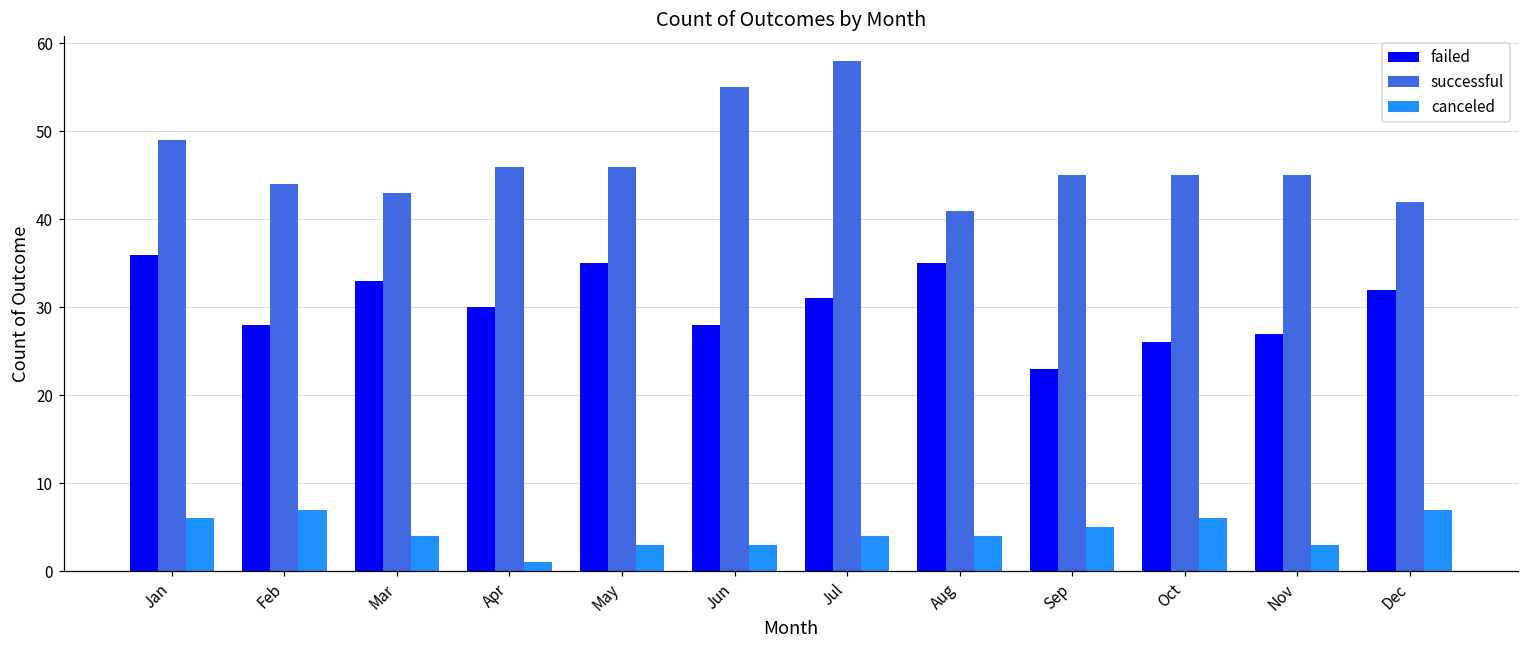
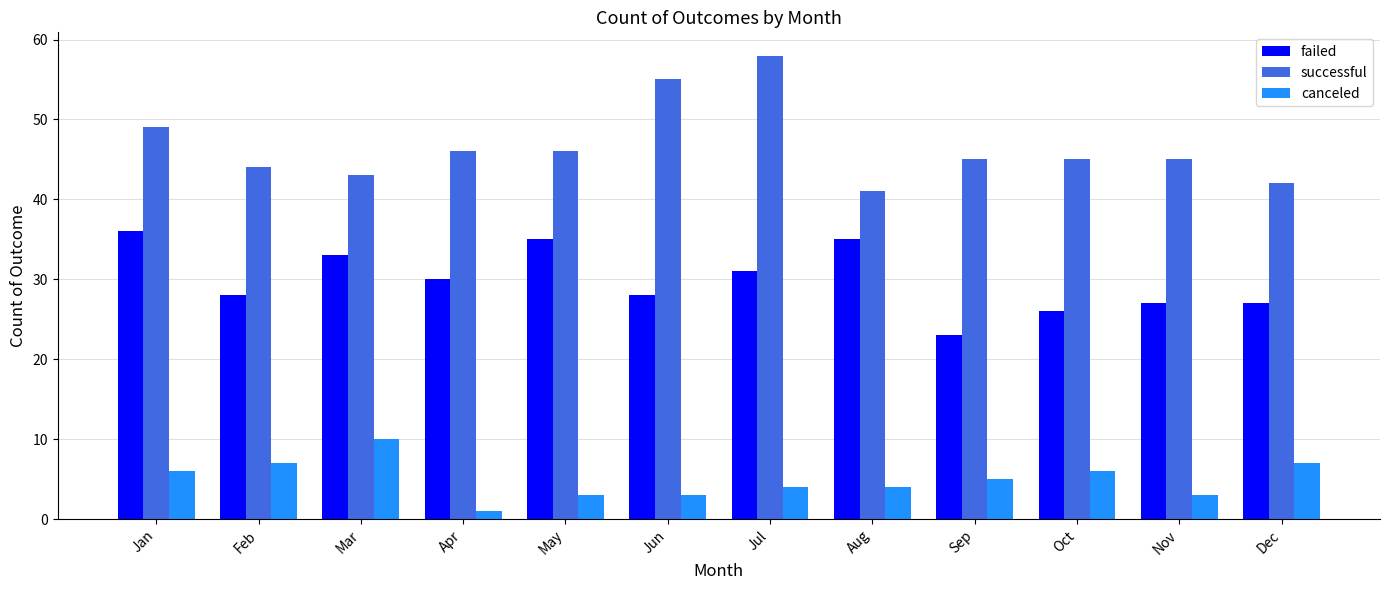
canceled, Mar: 4 -> 10
failed, Dec: 32 -> 27
